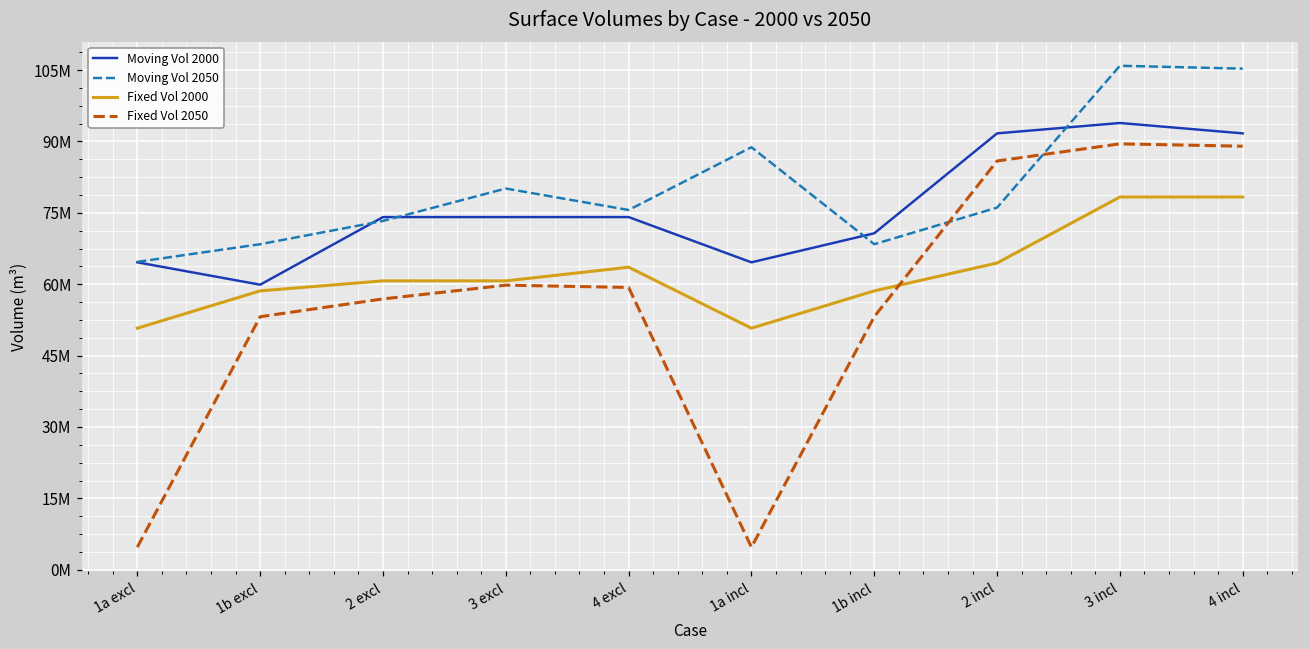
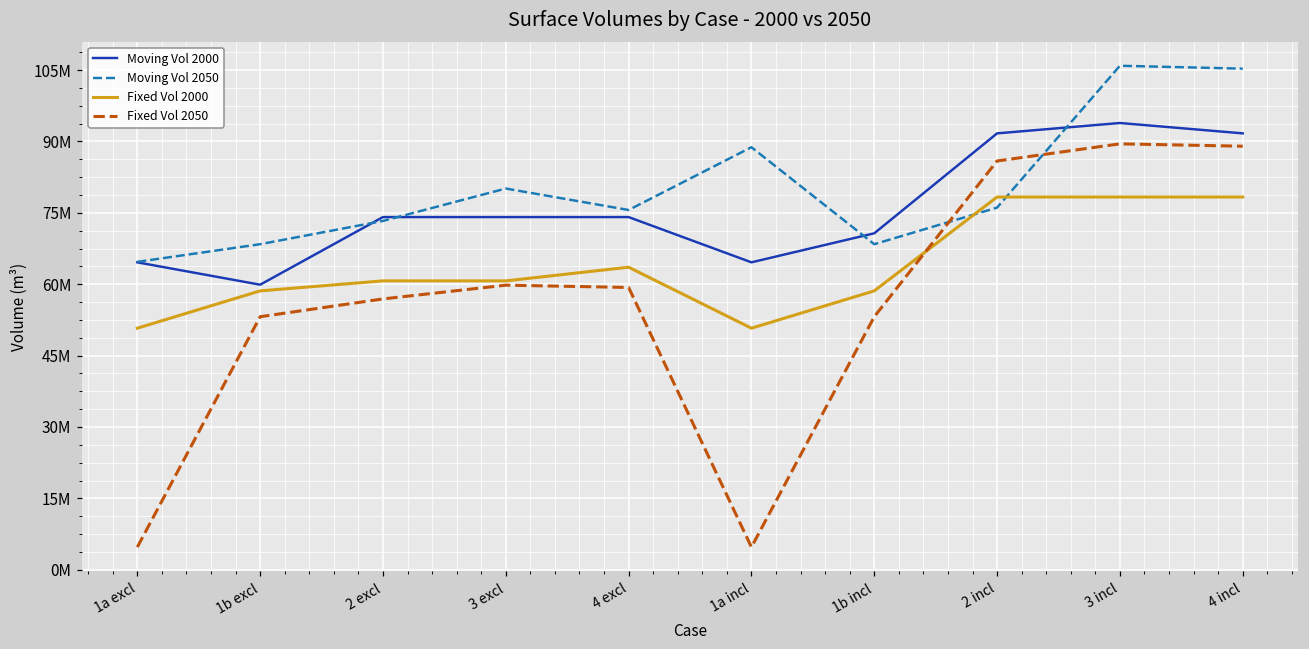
Fixed Vol 2000, 2 incl: 64000000 -> 78000000
